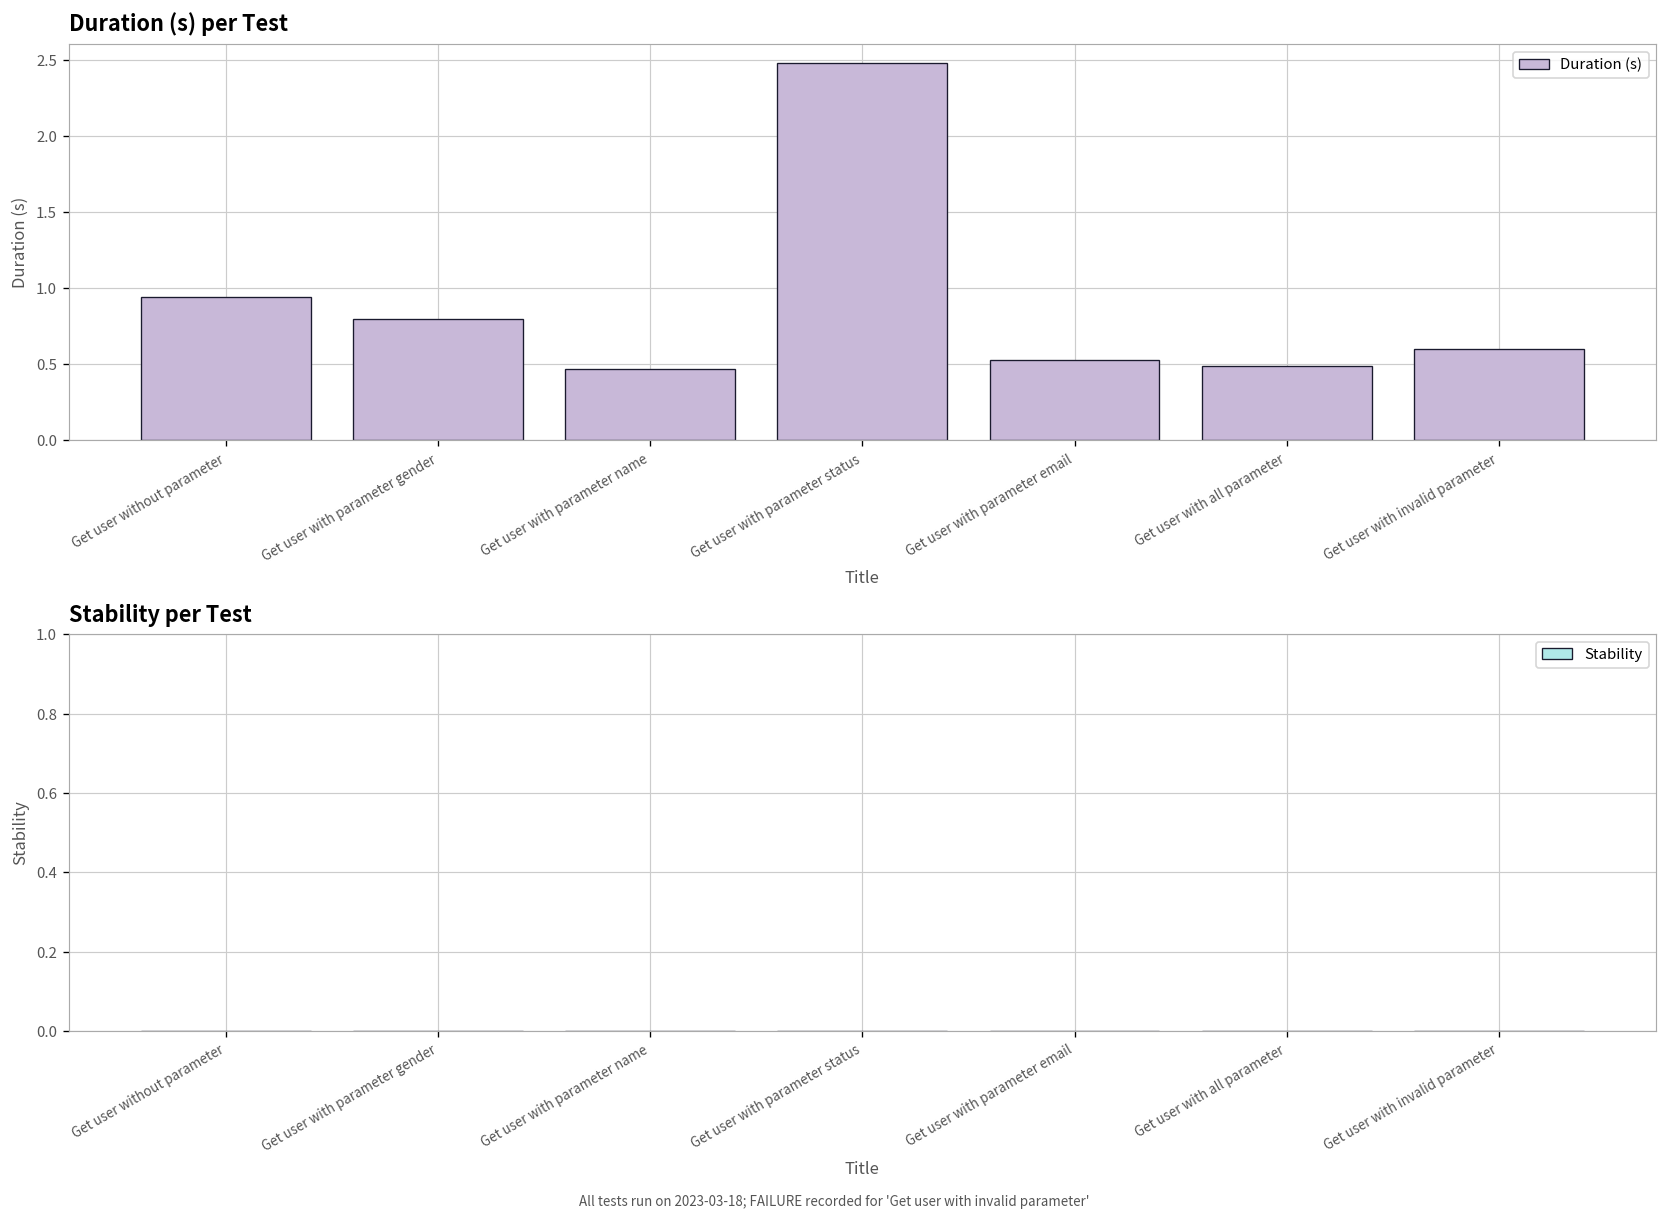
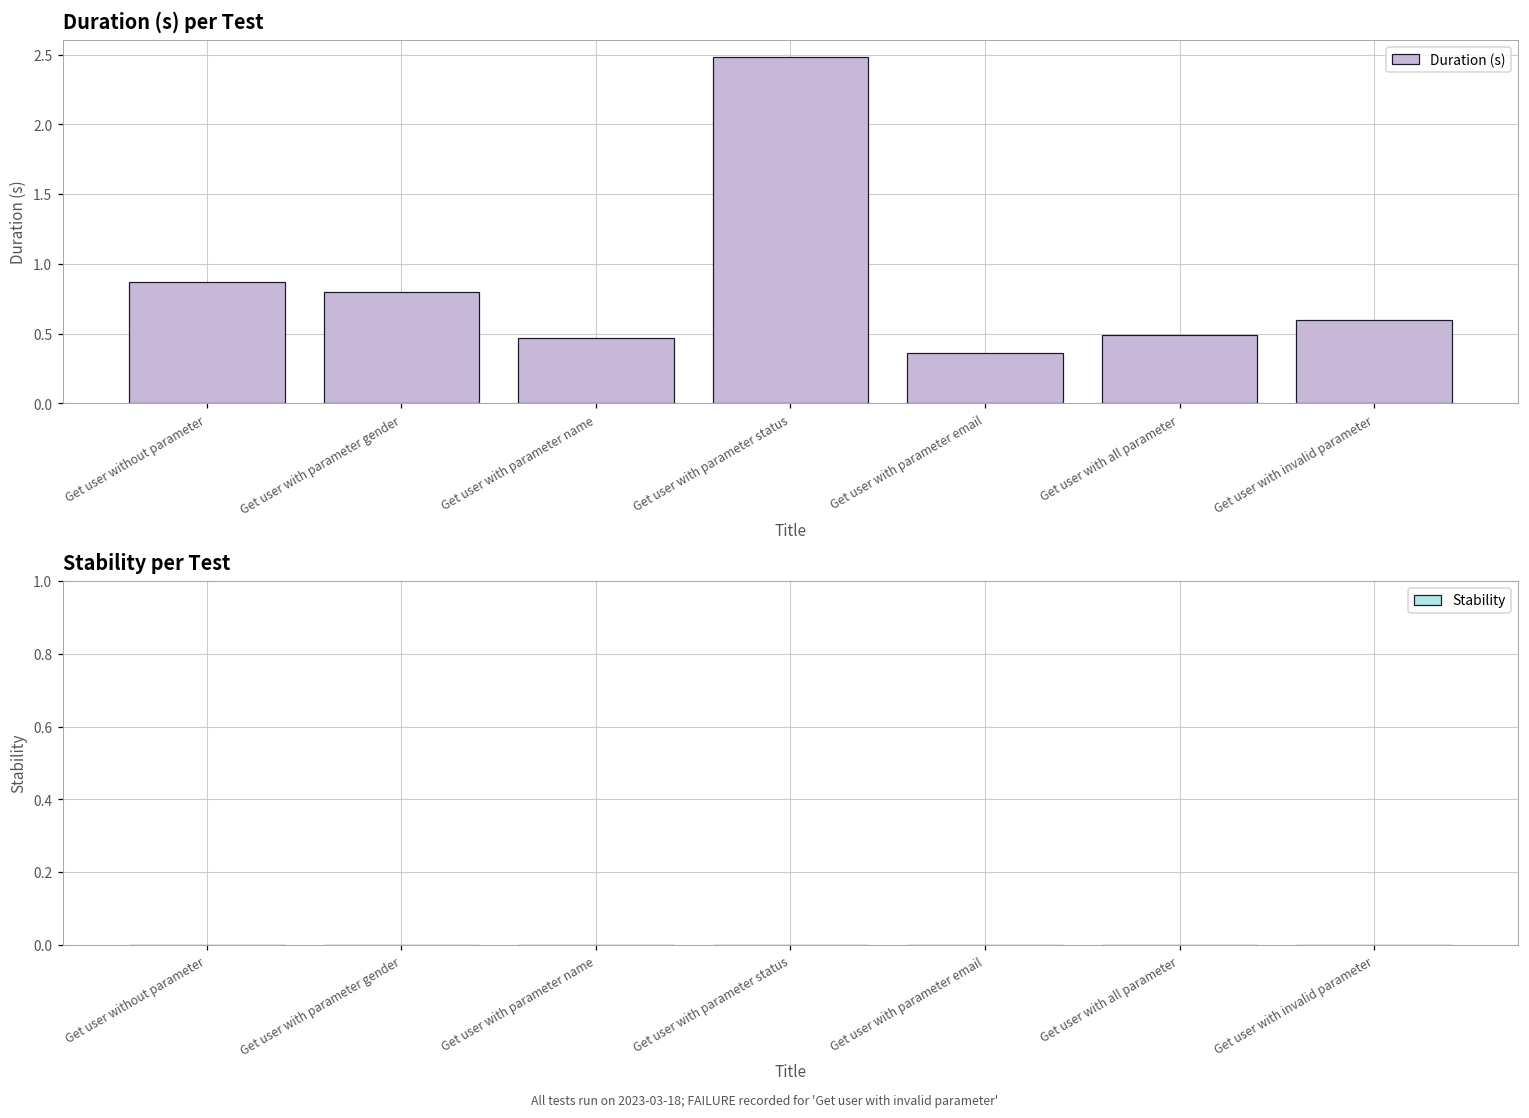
Duration (s) per Test, Get user without parameter: 0.94 -> 0.87
Duration (s) per Test, Get user with parameter email: 0.53 -> 0.36
